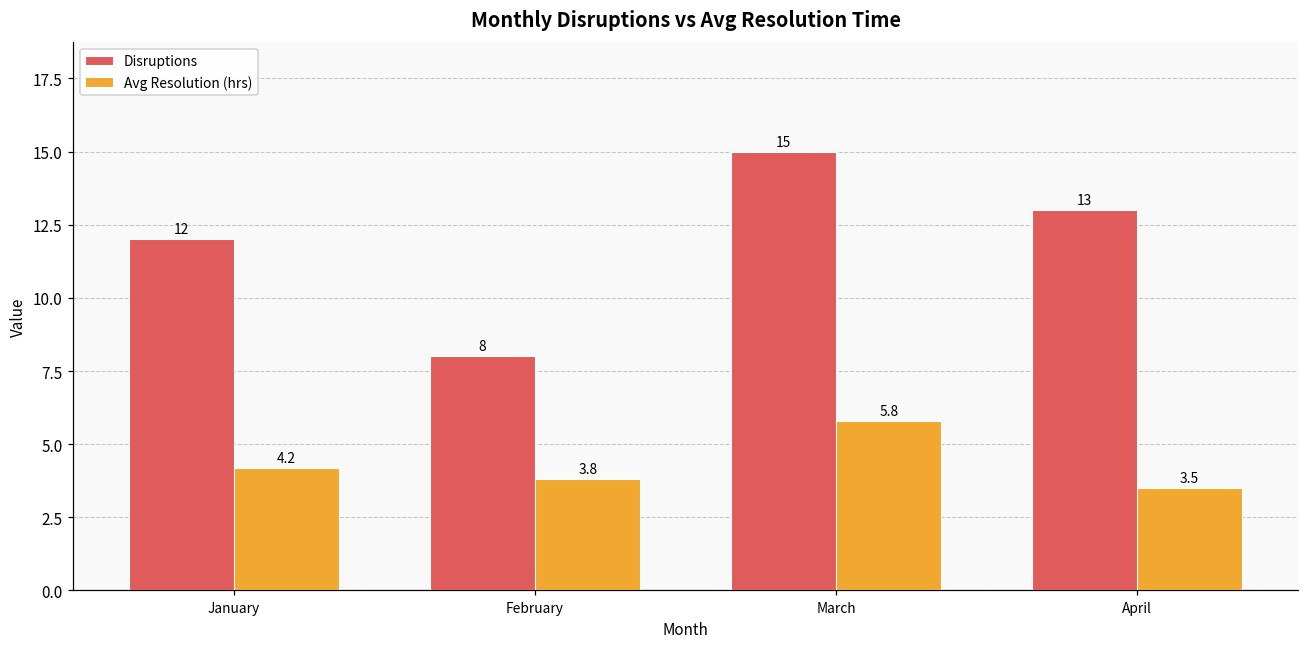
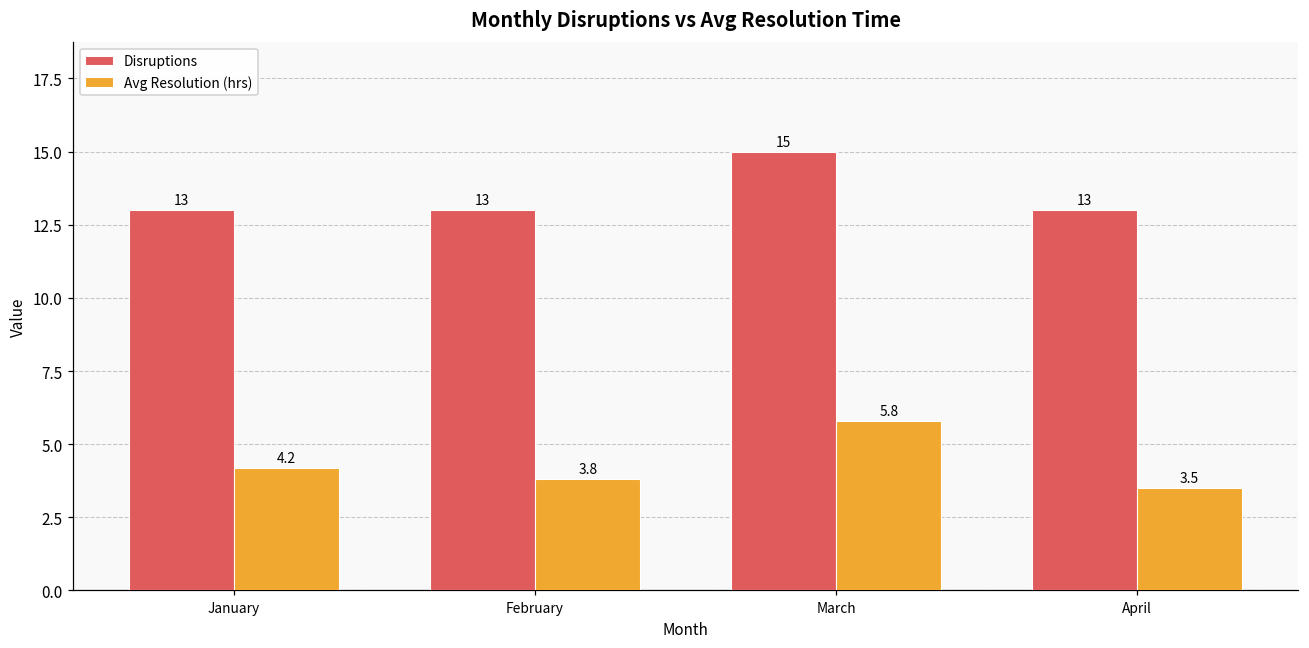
Disruptions, January: 12 -> 13
Disruptions, February: 8 -> 13
